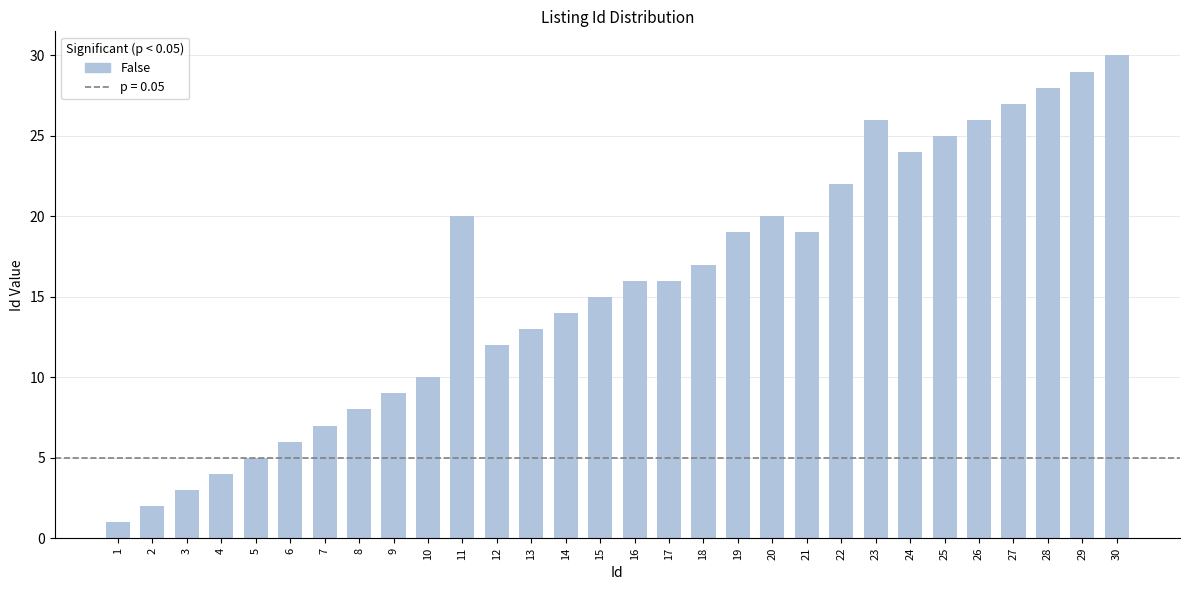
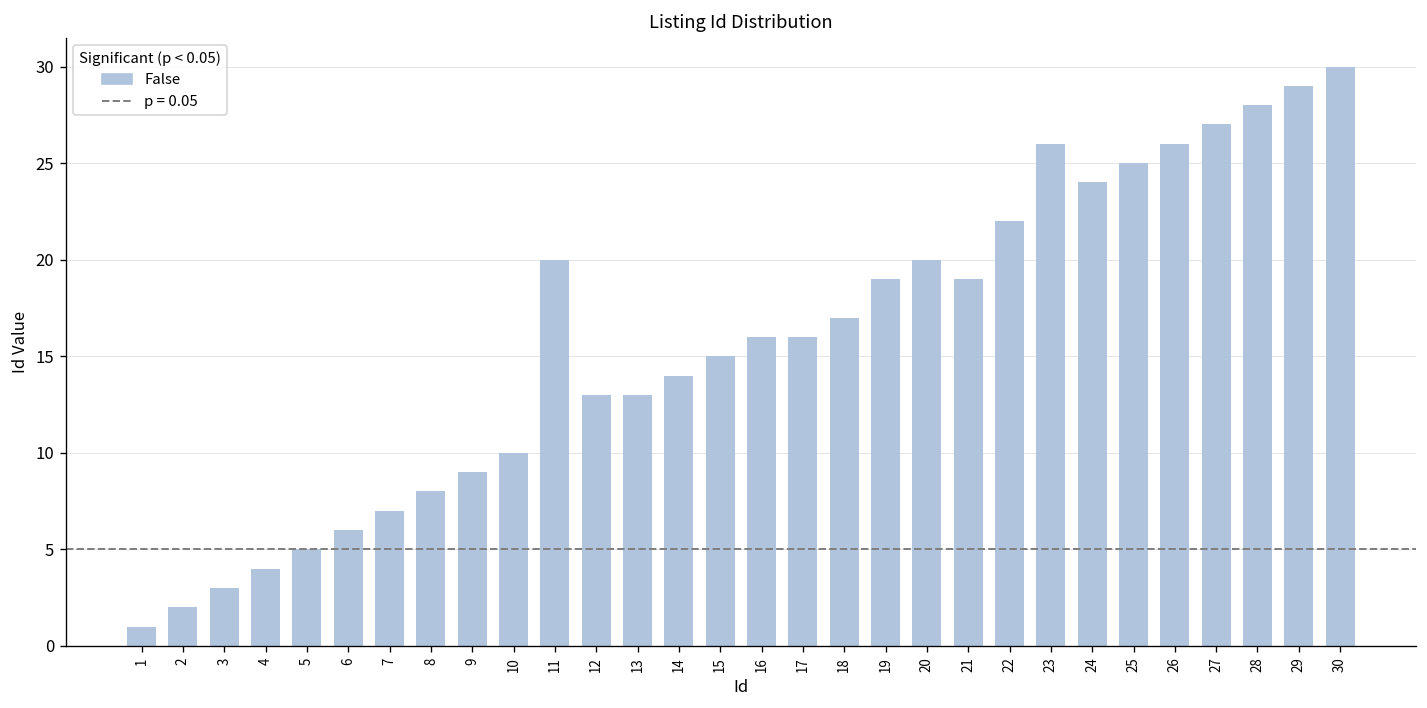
12: 12 -> 13
